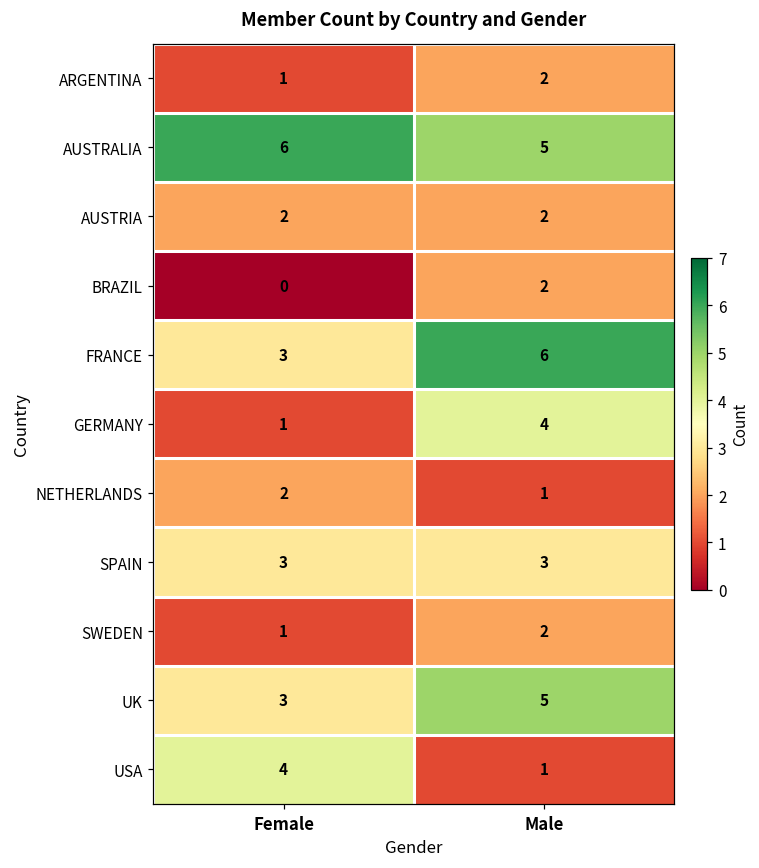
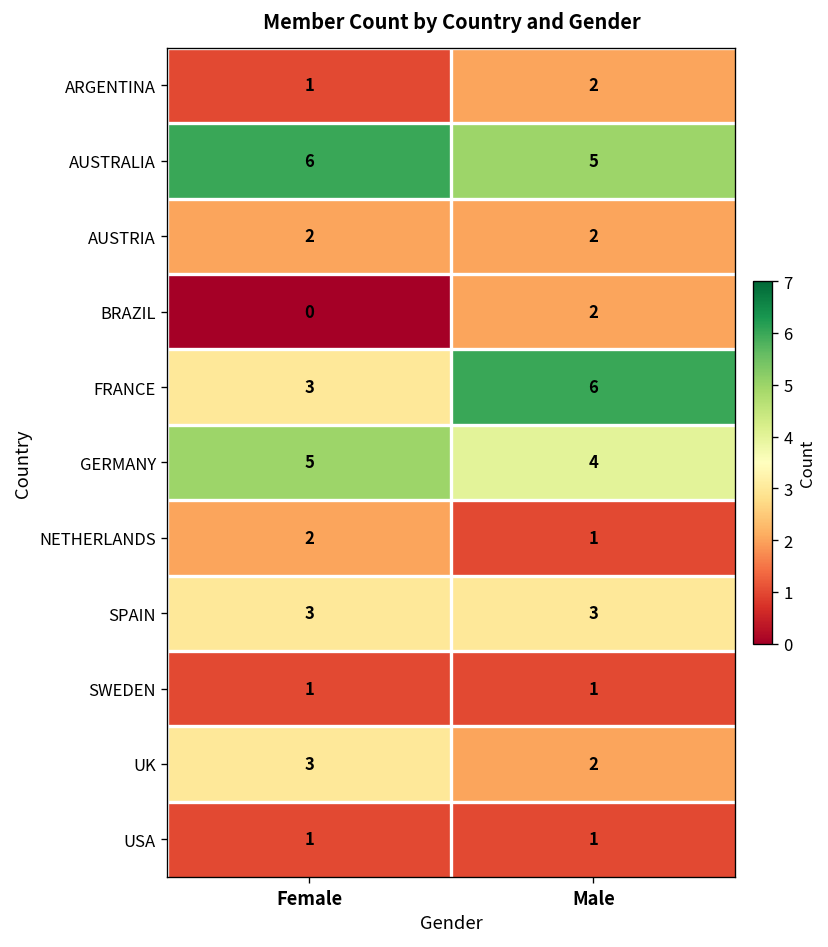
GERMANY, Female: 1 -> 5
SWEDEN, Male: 2 -> 1
UK, Male: 5 -> 2
USA, Female: 4 -> 1
